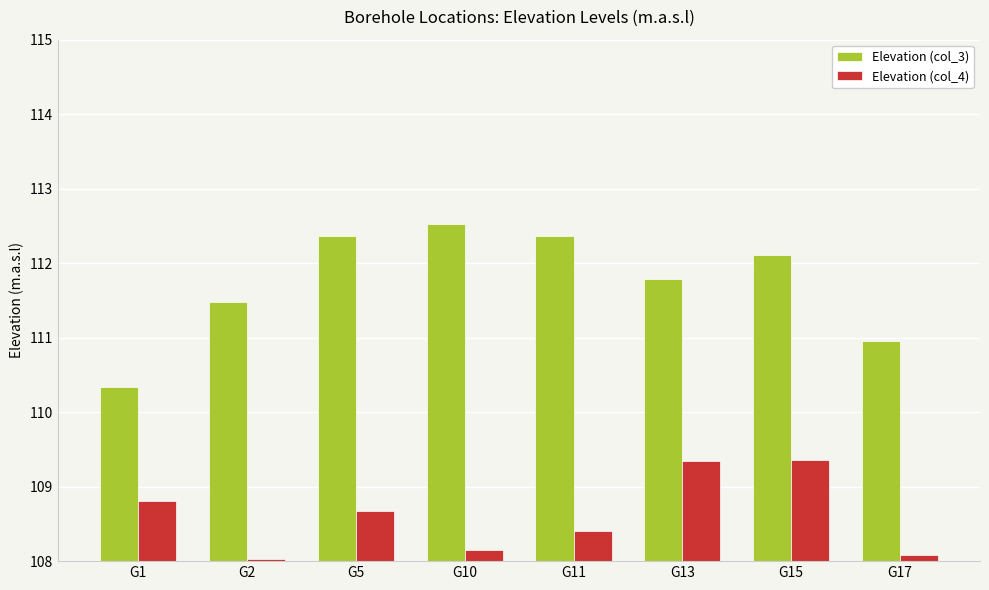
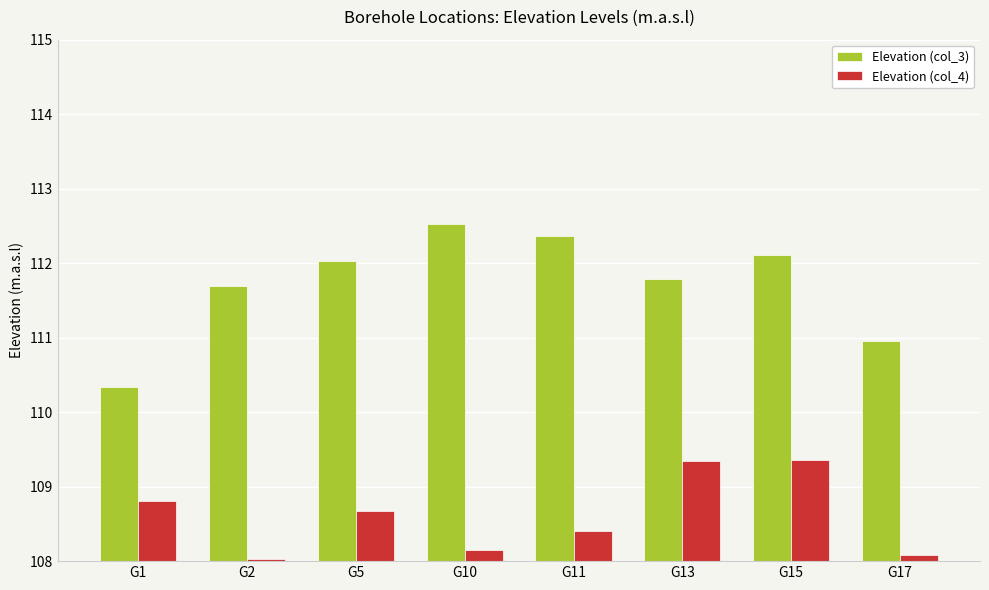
Elevation (col_3), G2: 111.5 -> 111.7
Elevation (col_3), G5: 112.4 -> 112.0
